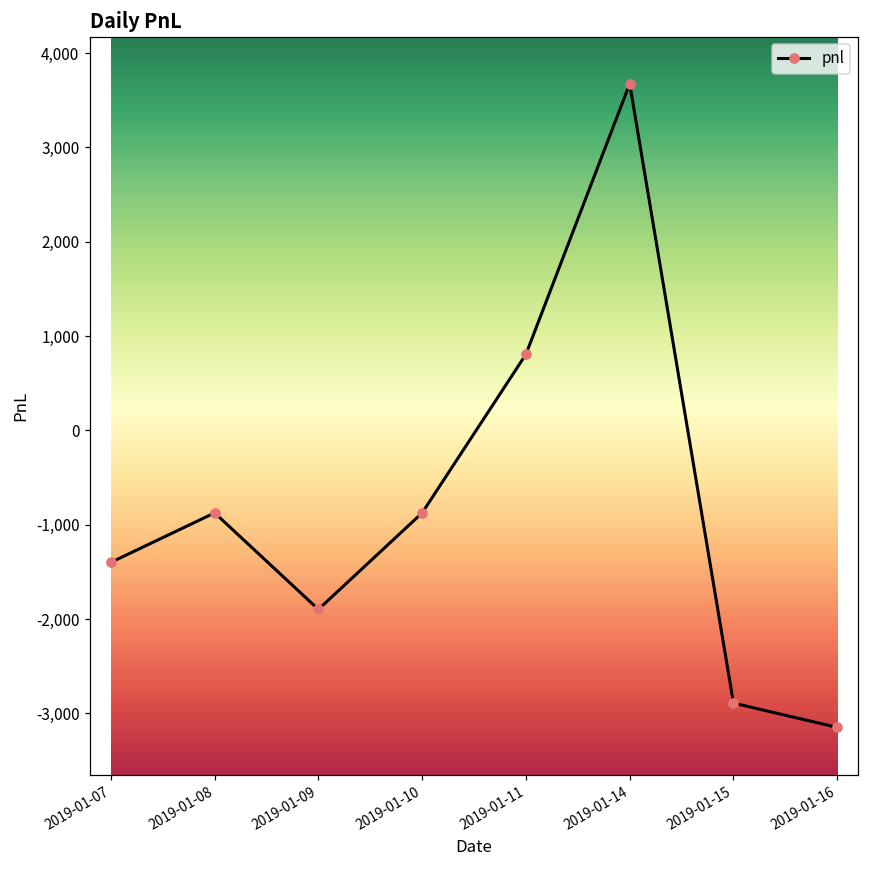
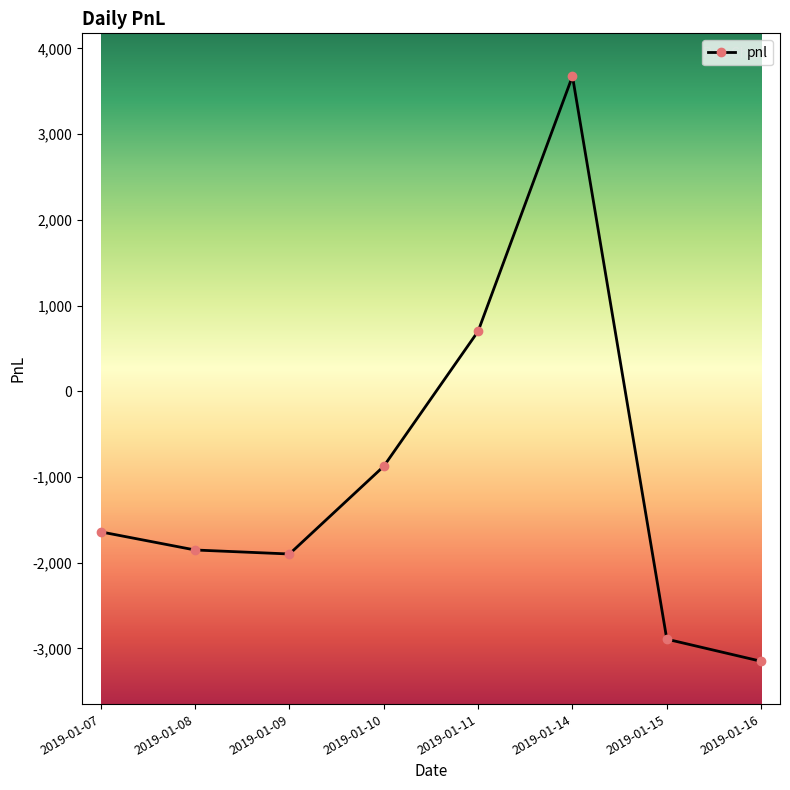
2019-01-07: -1,400 -> -1,600
2019-01-08: -900 -> -1,900
2019-01-11: 800 -> 700
